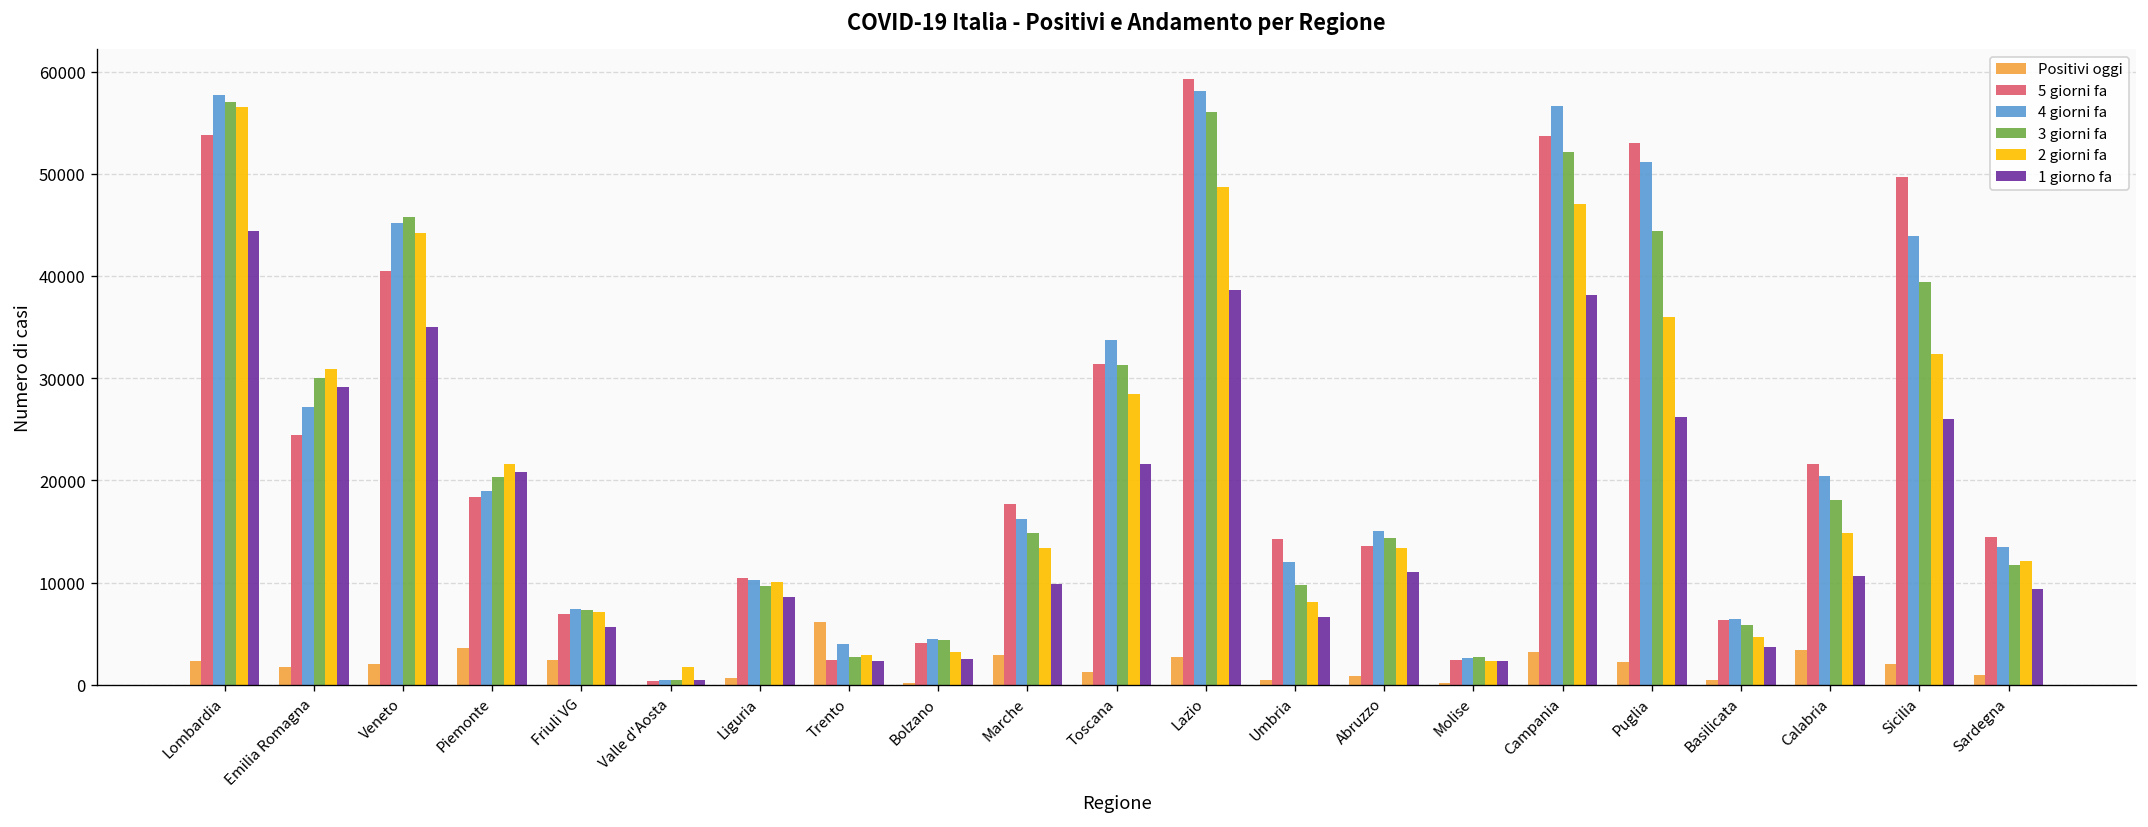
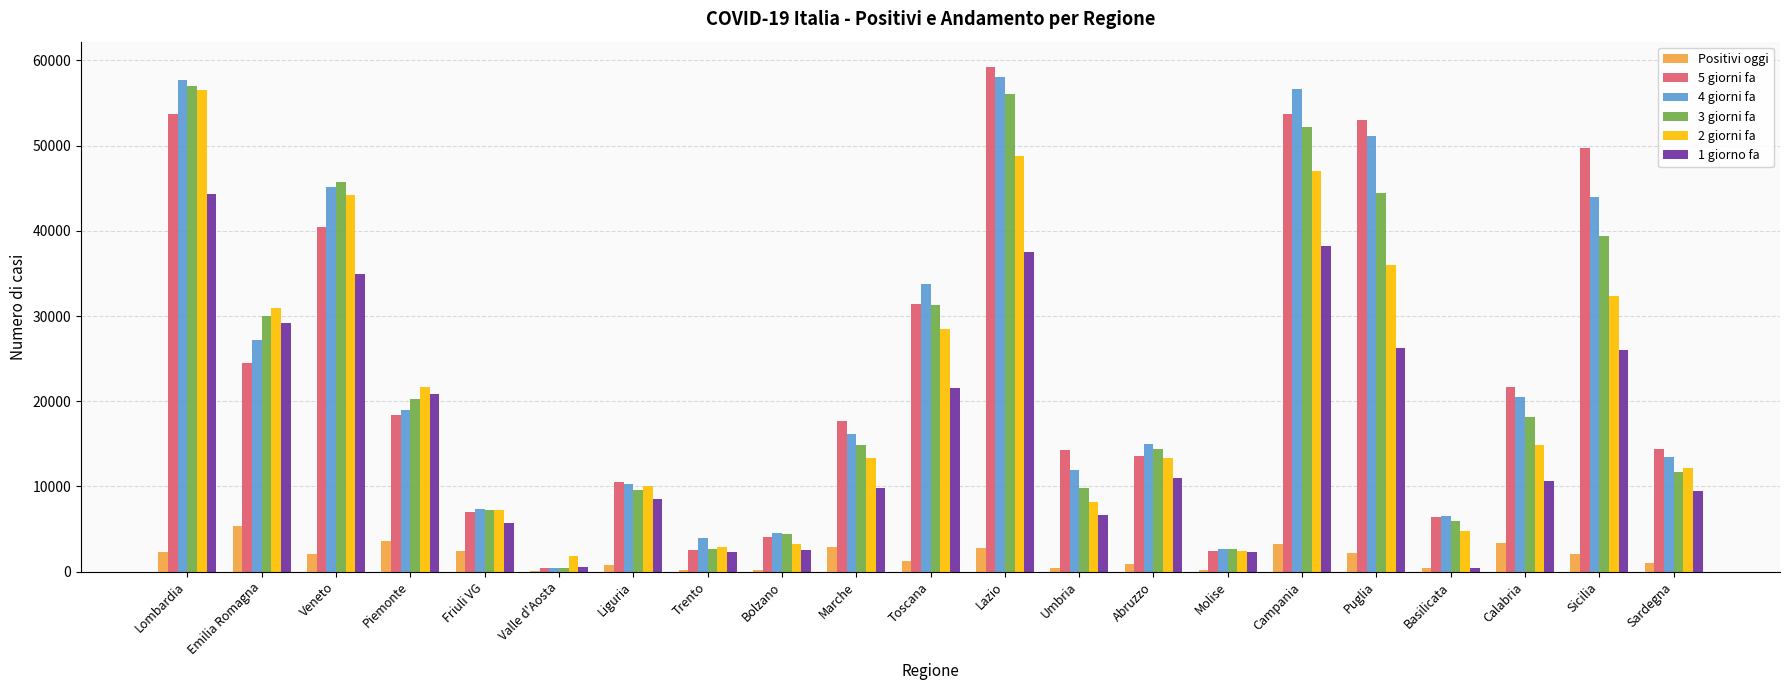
Positivi oggi, Emilia Romagna: 2000 -> 5000
Positivi oggi, Trento: 6000 -> 0
1 giorno fa, Lazio: 39000 -> 38000
1 giorno fa, Basilicata: 4000 -> 0
